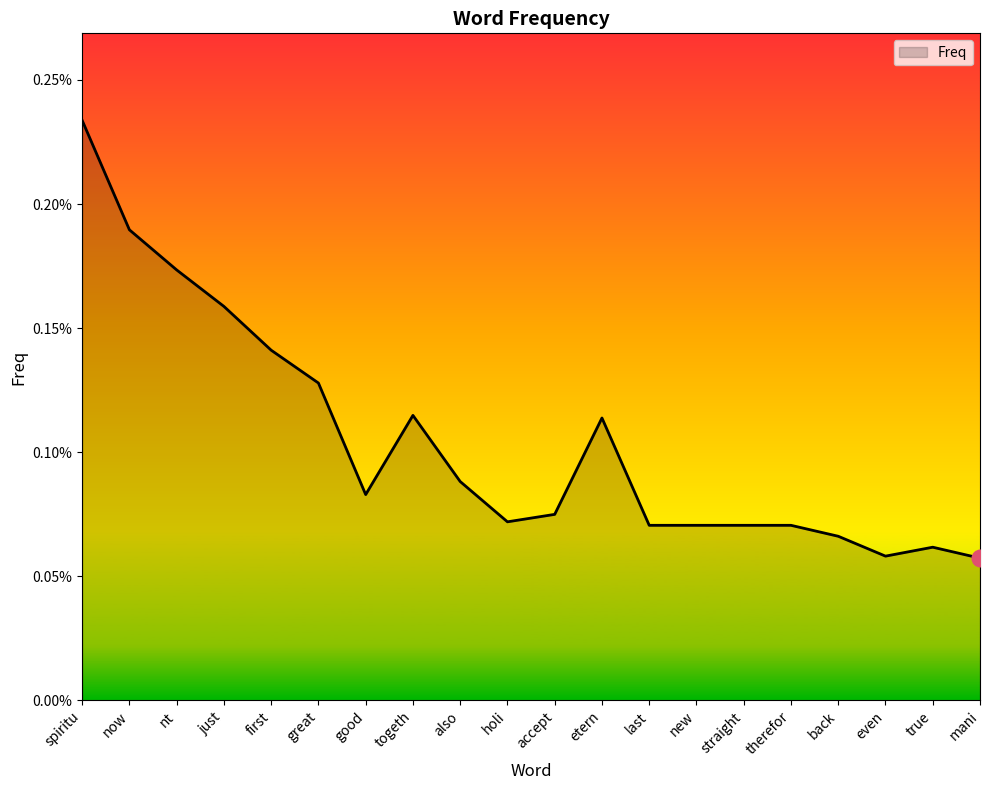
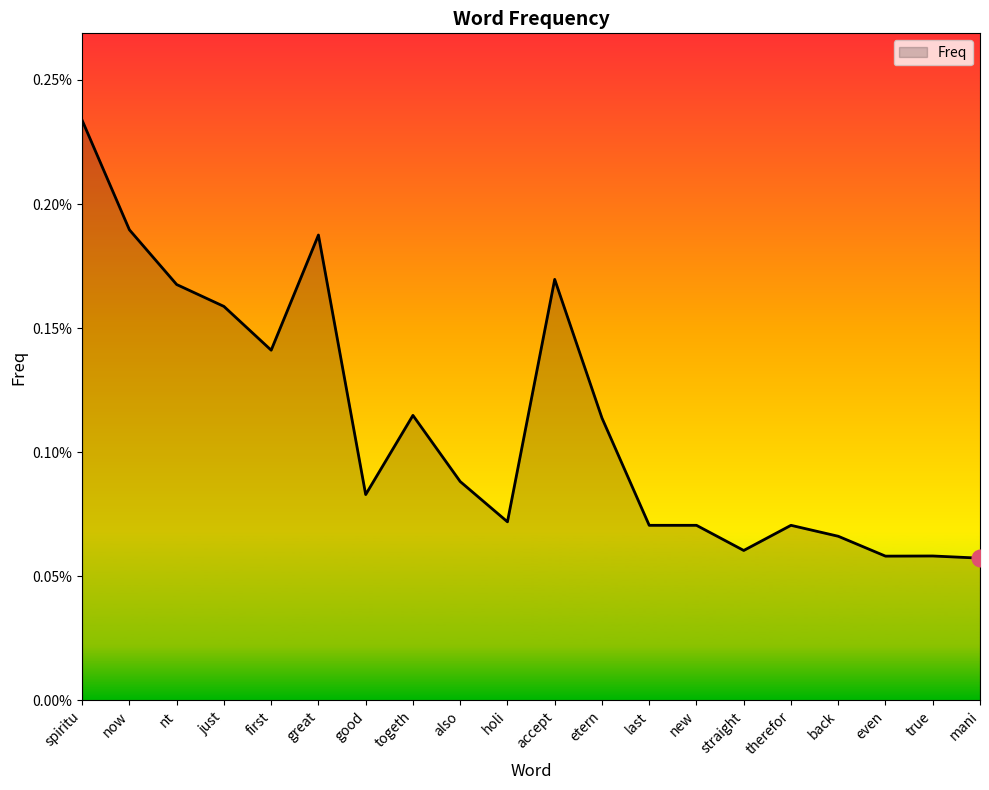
Freq, nt: 0.173% -> 0.168%
Freq, great: 0.128% -> 0.188%
Freq, accept: 0.075% -> 0.170%
Freq, straight: 0.071% -> 0.060%
Freq, true: 0.062% -> 0.058%
